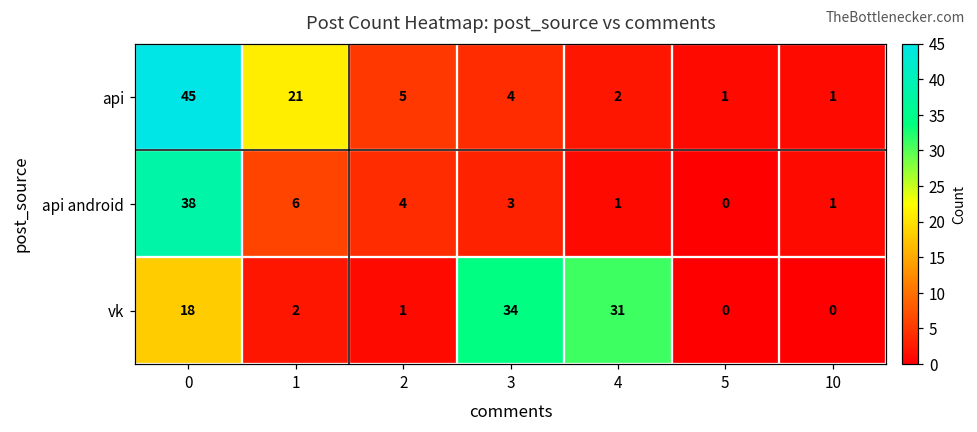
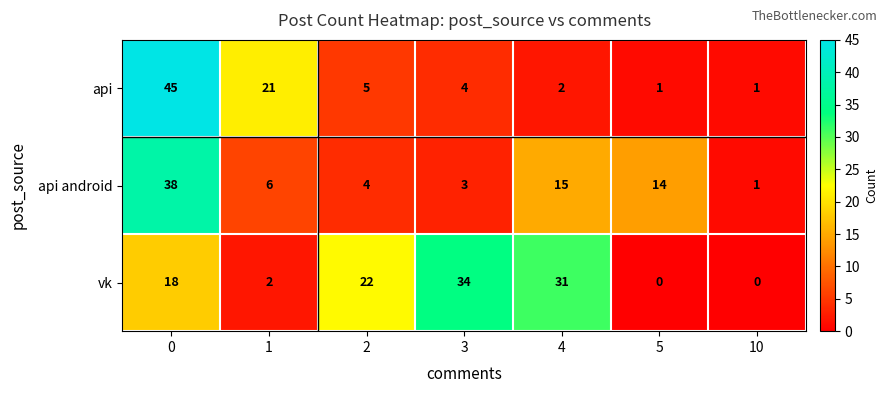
api android, 4: 1 -> 15
api android, 5: 0 -> 14
vk, 2: 1 -> 22
